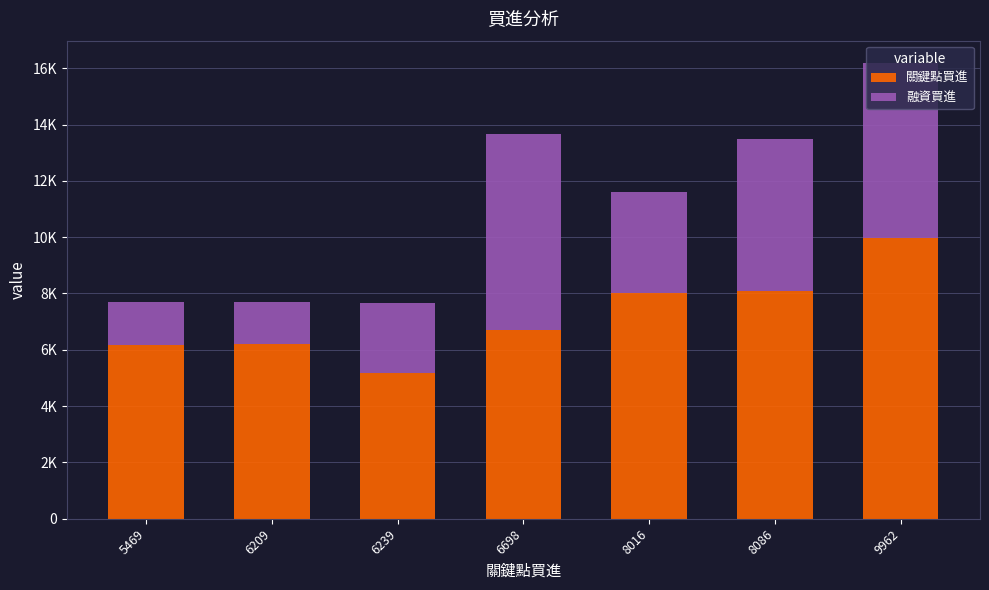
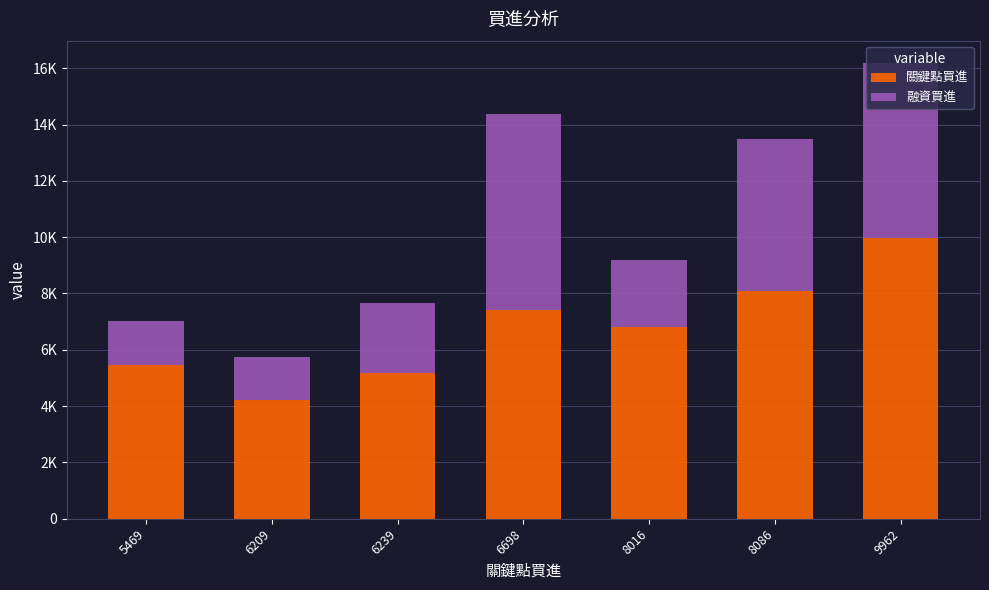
關鍵點買進, 5469: 6200 -> 5500
關鍵點買進, 6209: 6200 -> 4200
關鍵點買進, 6698: 6700 -> 7400
關鍵點買進, 8016: 8000 -> 6800
融資買進, 8016: 3600 -> 2400
